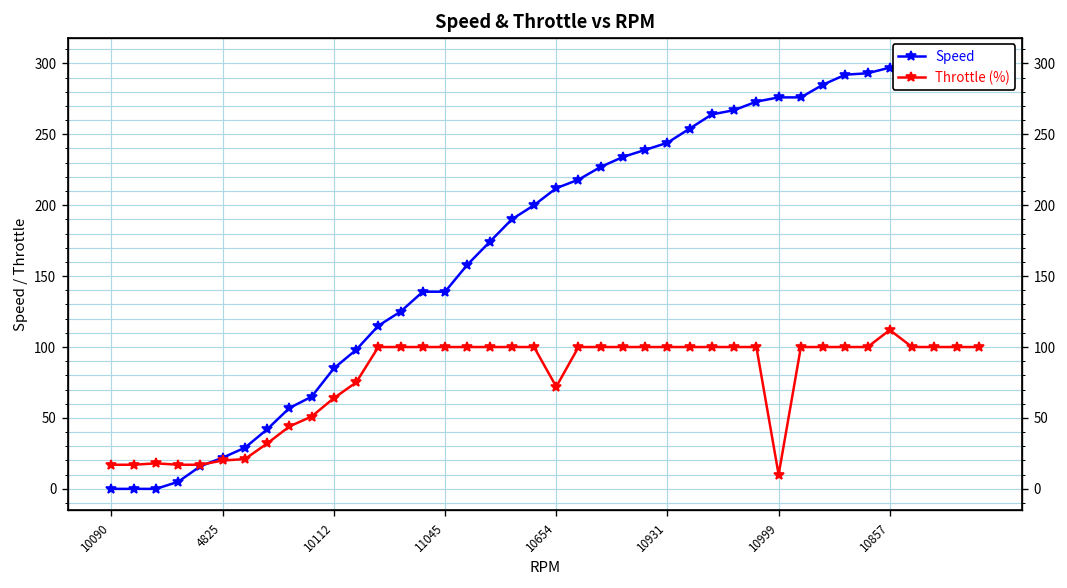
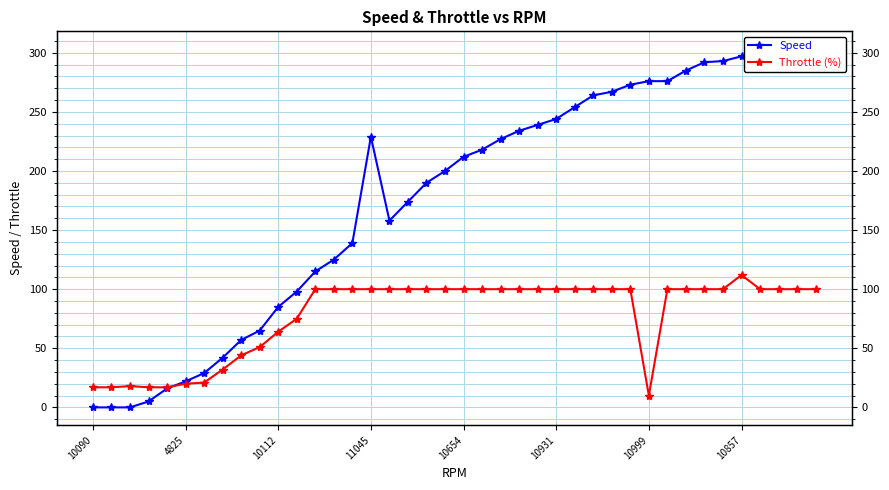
Speed, 11045: 139 -> 229
Throttle (%), 10654: 72 -> 100
